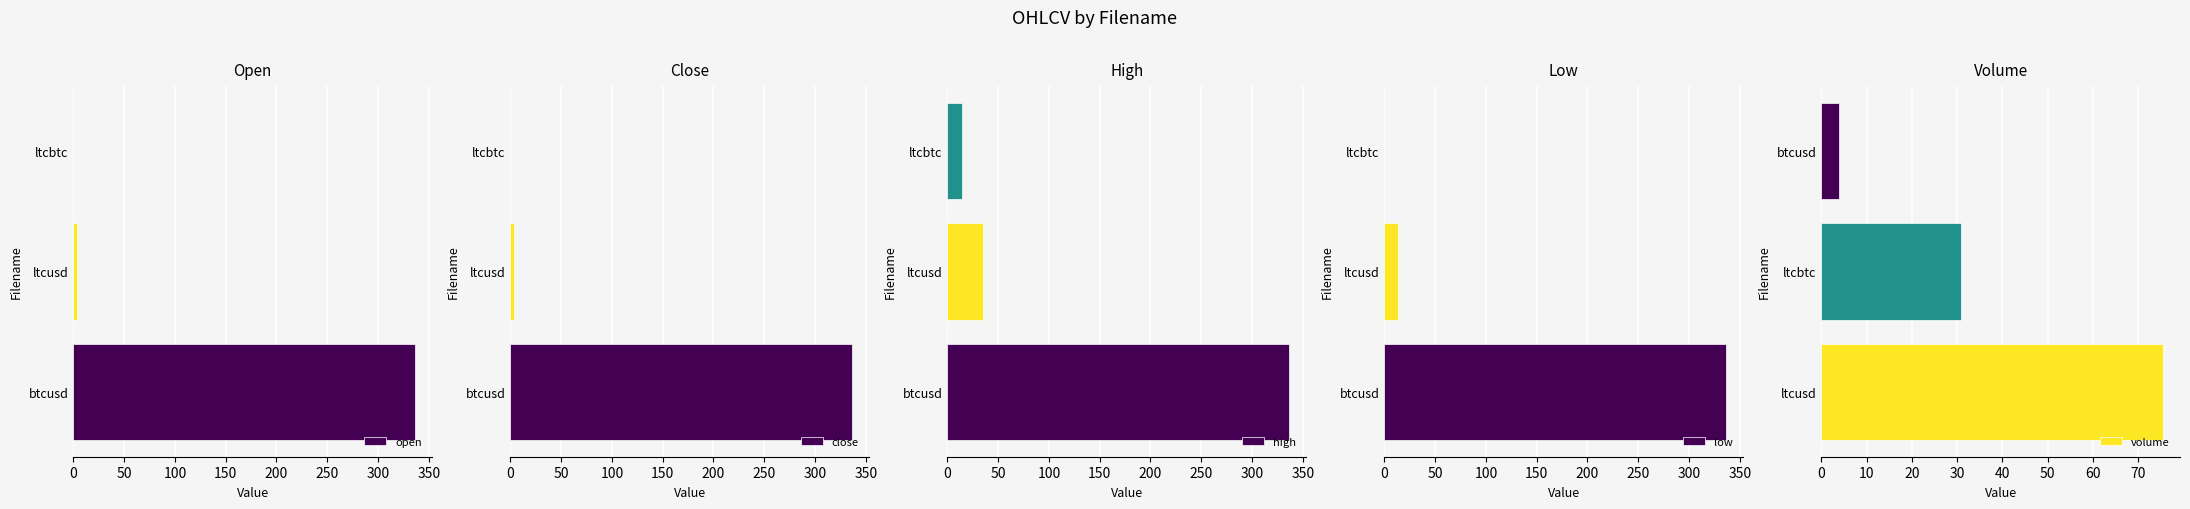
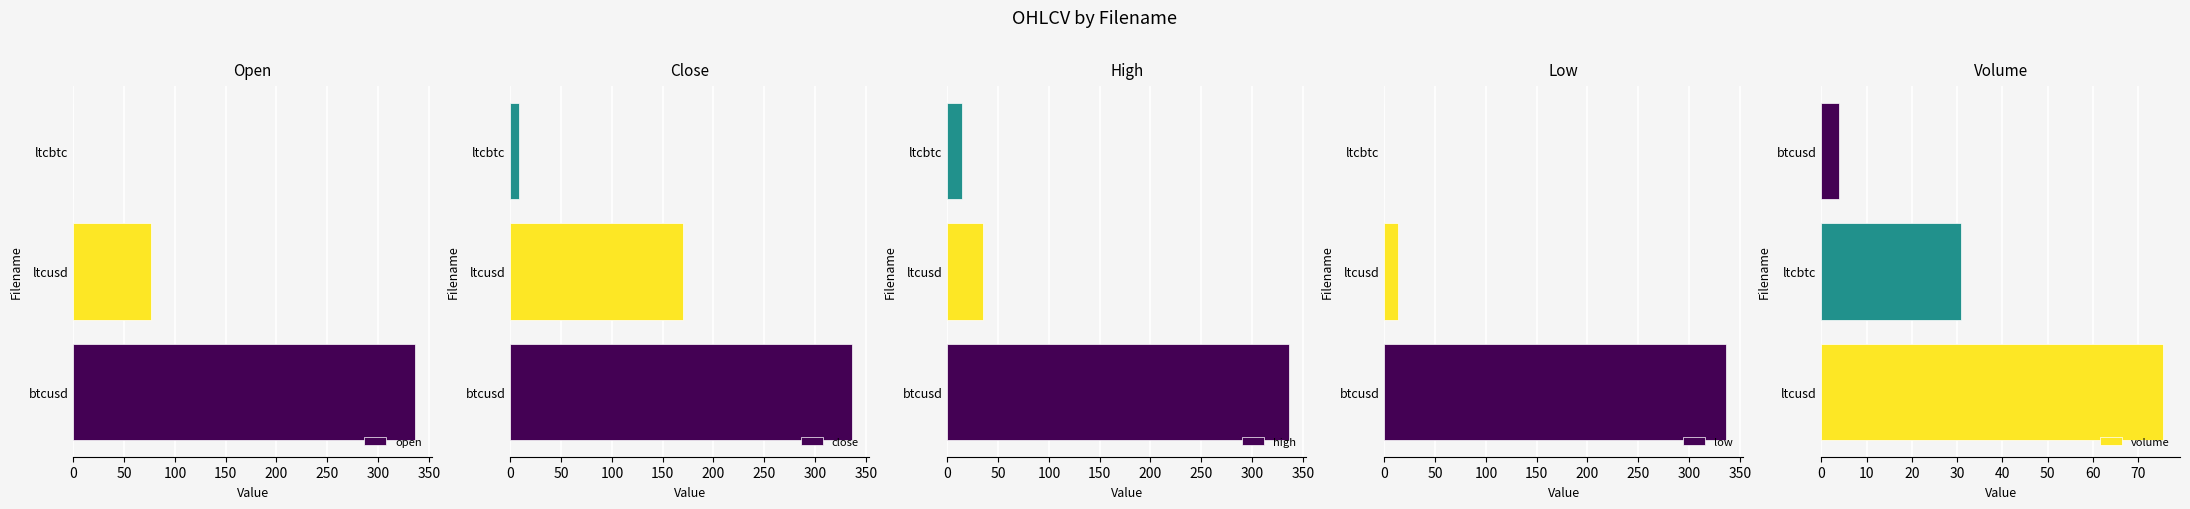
Open, ltcusd: 3 -> 76
Close, ltcbtc: 0 -> 9
Close, ltcusd: 3 -> 170
